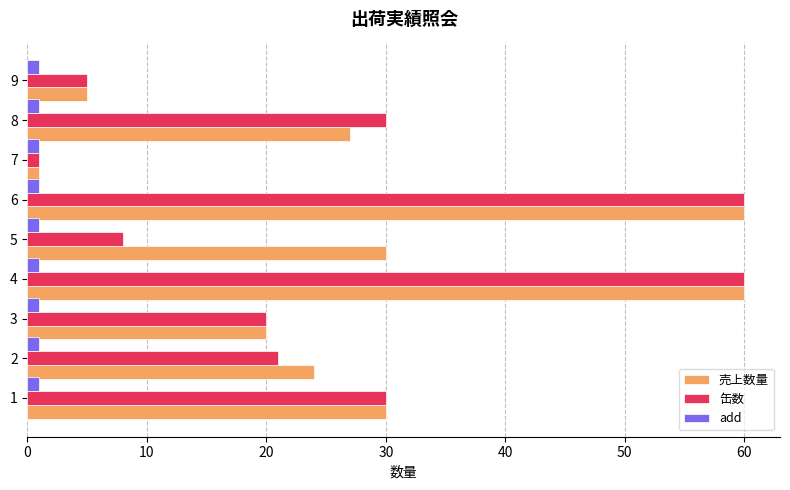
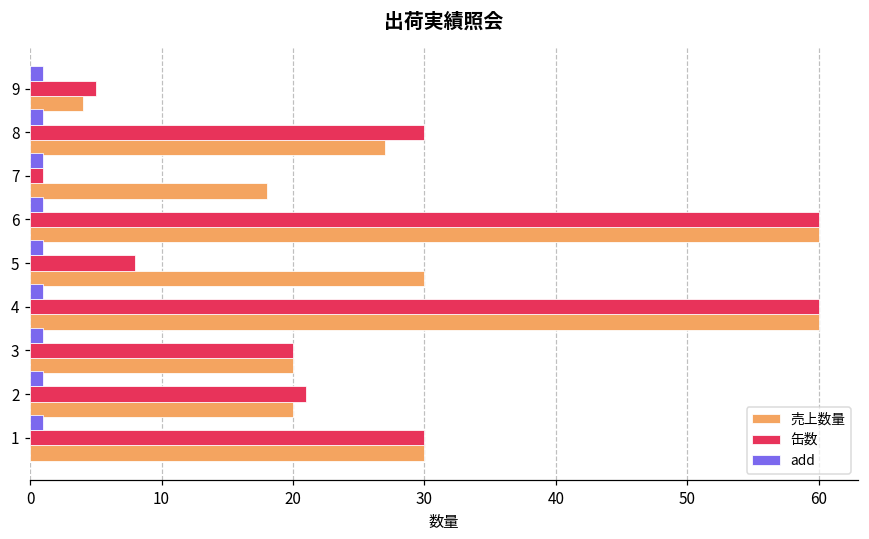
売上数量, 9: 5 -> 4
売上数量, 7: 1 -> 18
売上数量, 2: 24 -> 20
